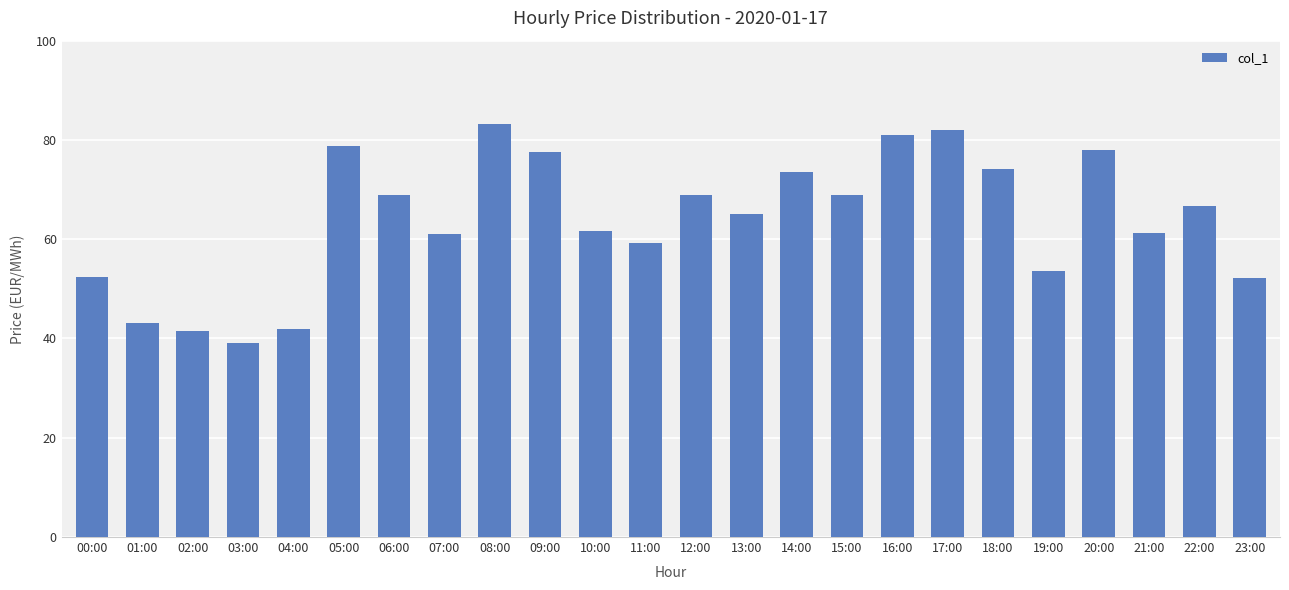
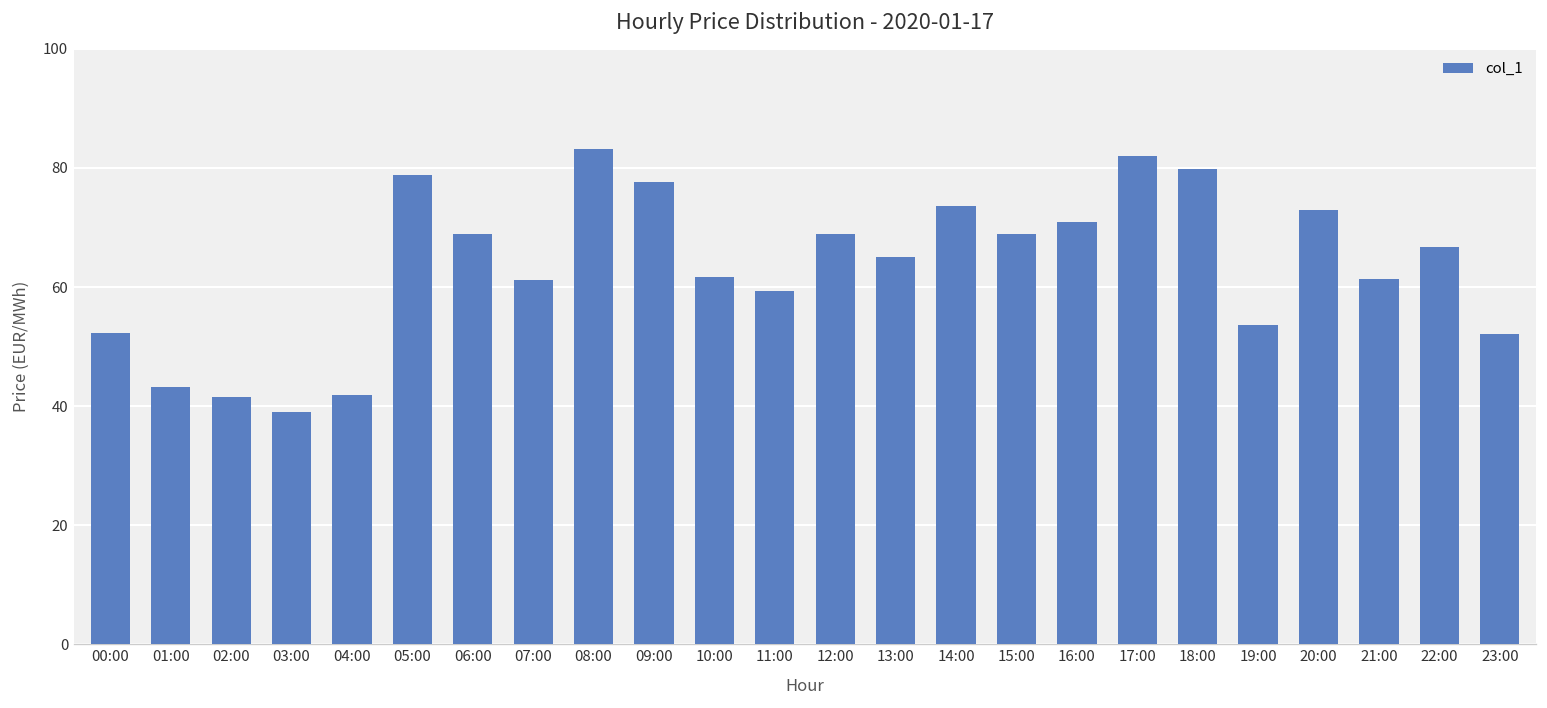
16:00: 81 -> 71
18:00: 74 -> 80
20:00: 78 -> 73
